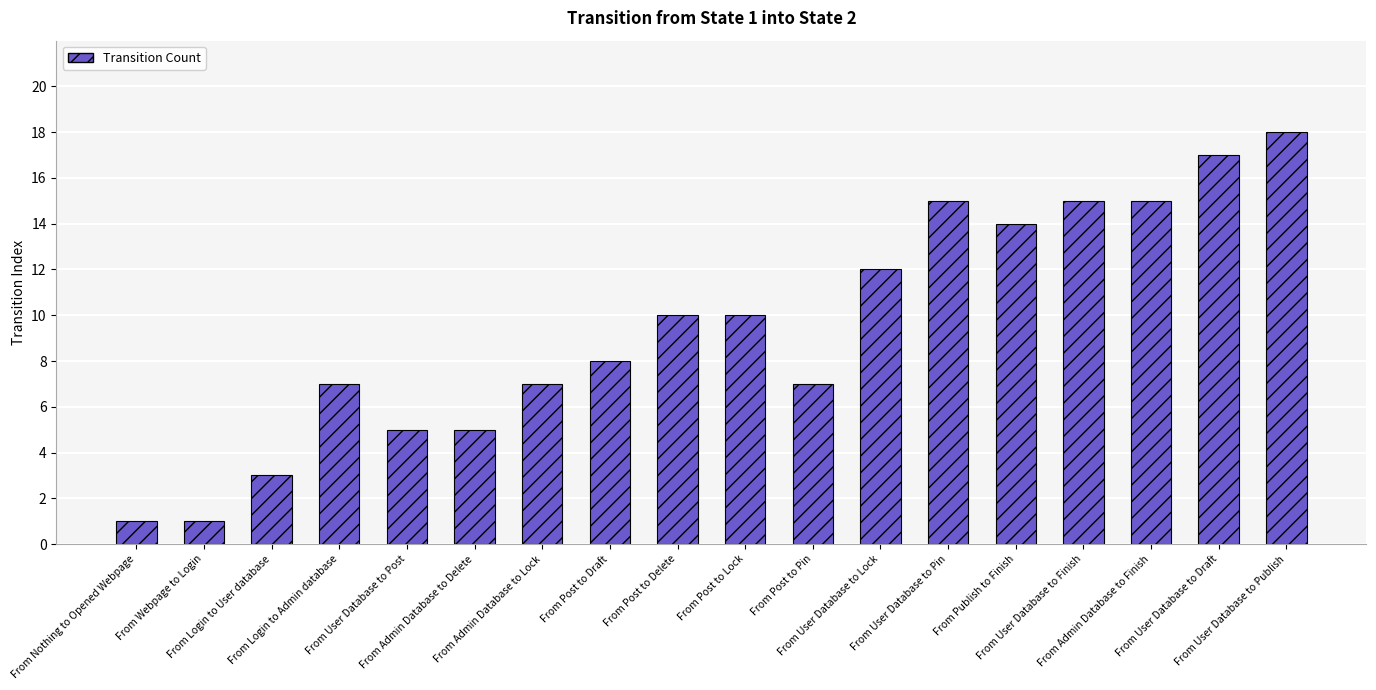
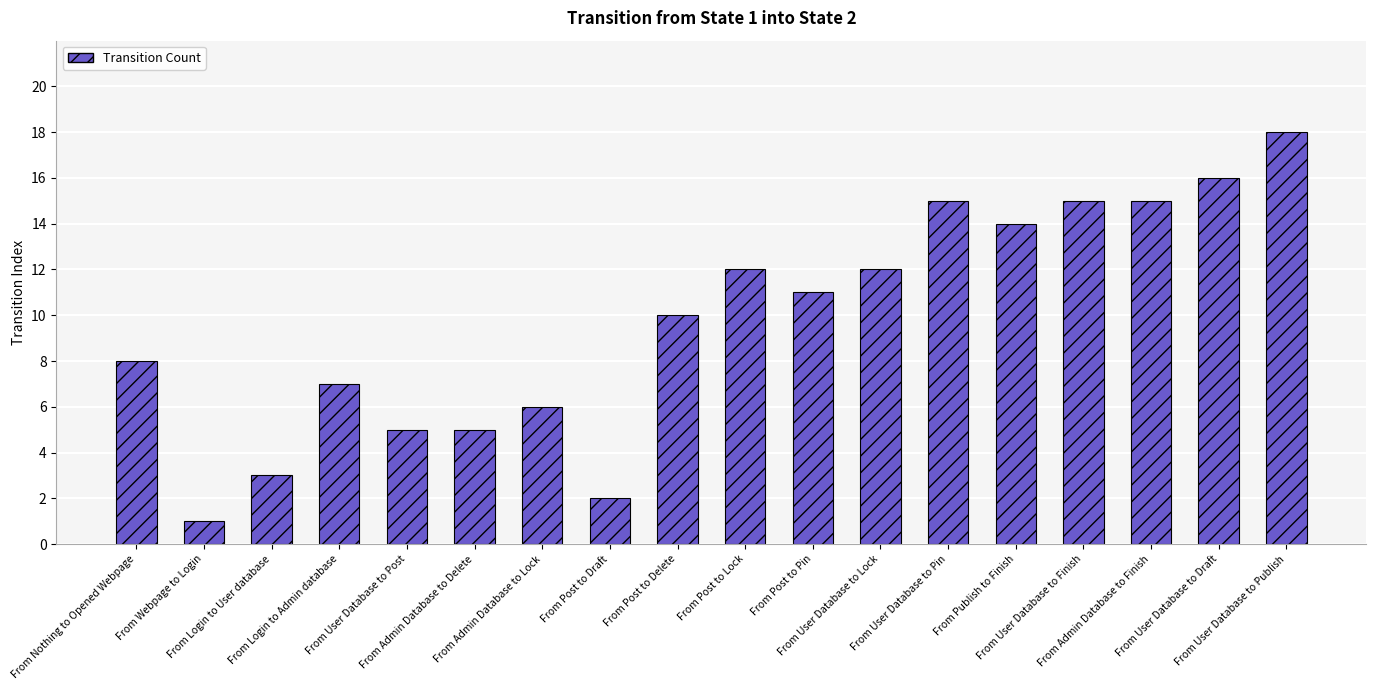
From Nothing to Opened Webpage: 1 -> 8
From Admin Database to Lock: 7 -> 6
From Post to Draft: 8 -> 2
From Post to Lock: 10 -> 12
From Post to Pin: 7 -> 11
From User Database to Draft: 17 -> 16
